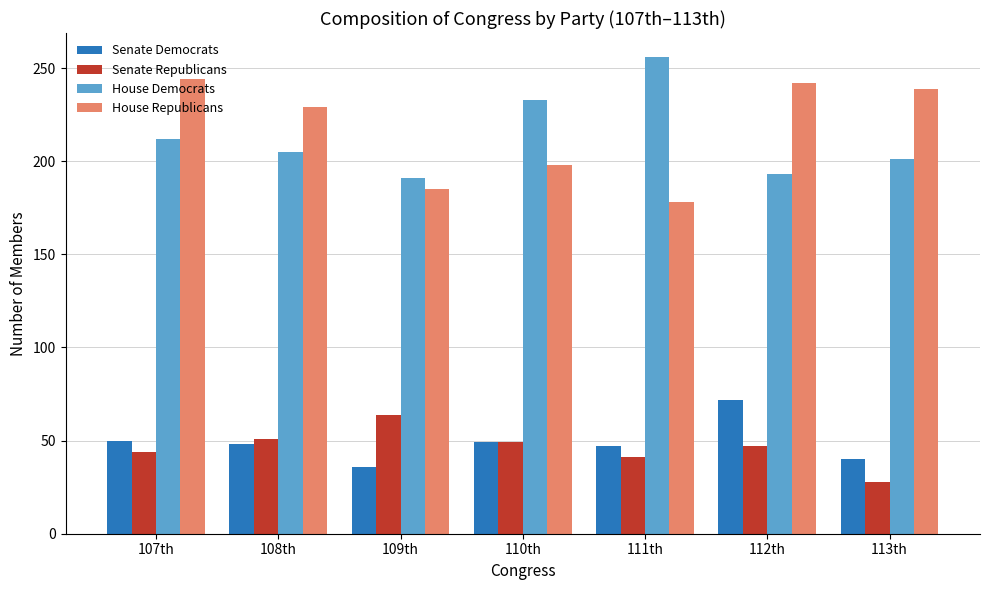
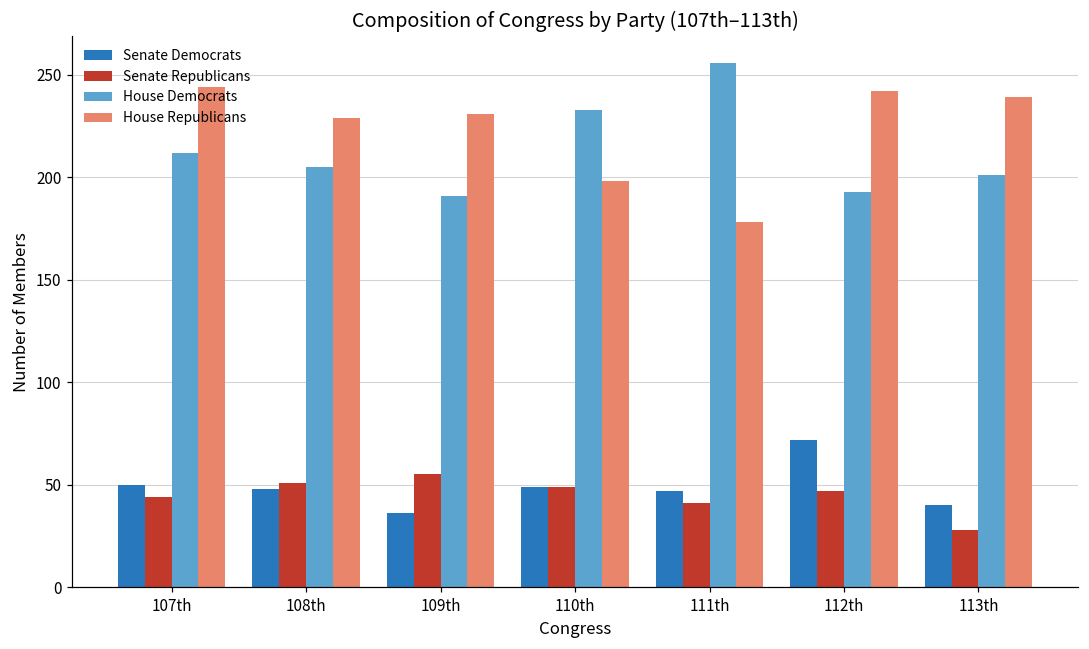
Senate Republicans, 109th: 64 -> 55
House Republicans, 109th: 185 -> 231
